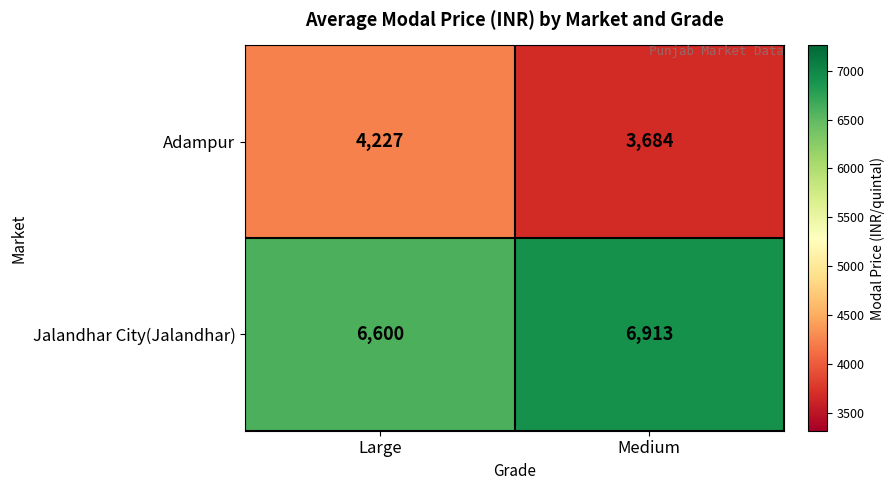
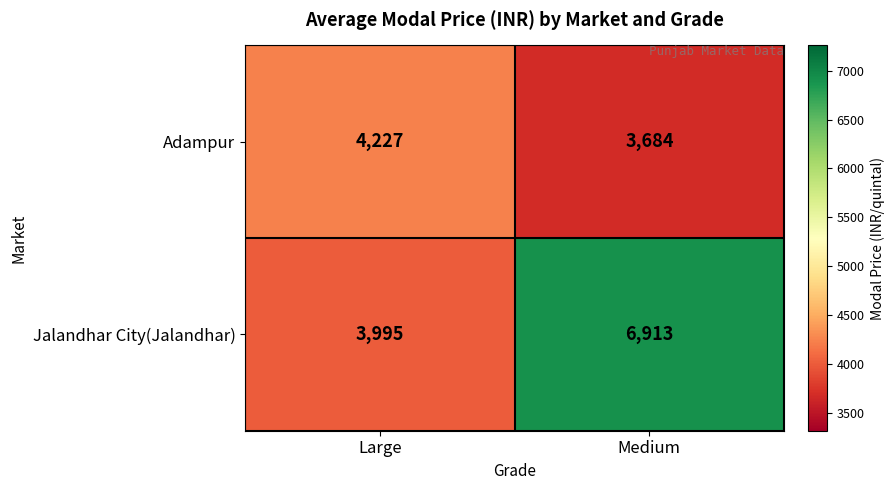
Jalandhar City(Jalandhar), Large: 6,600 -> 3,995
